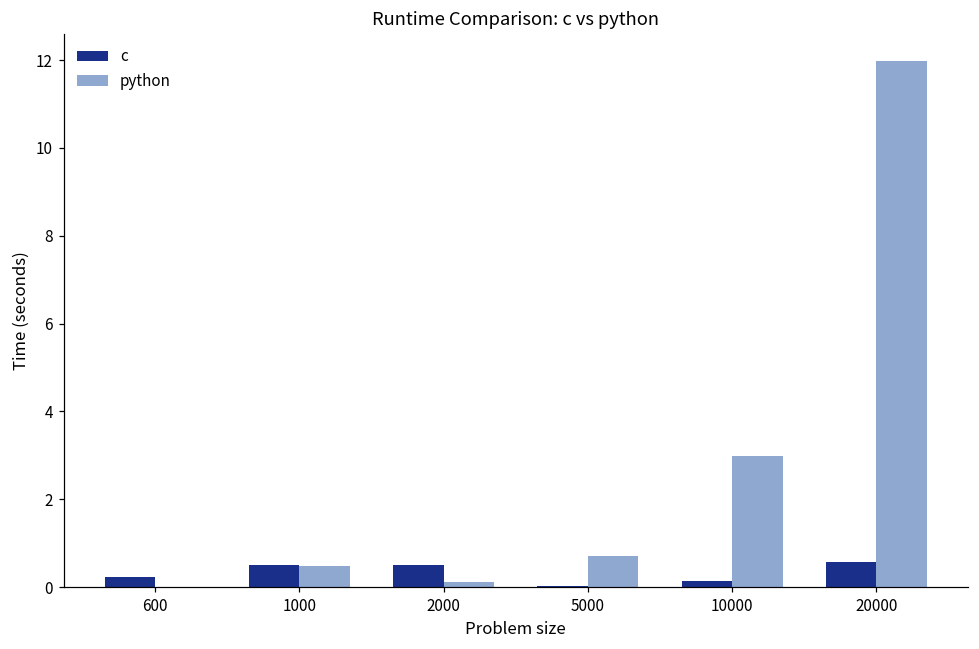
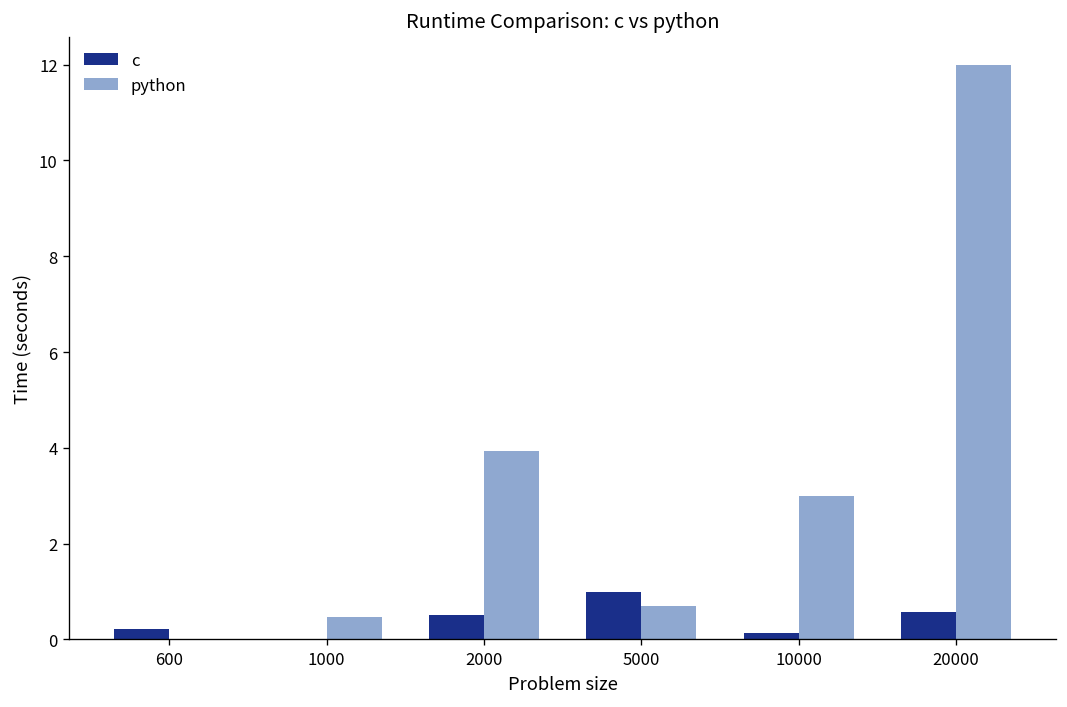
c, 1000: 0.5 -> 0.0
python, 2000: 0.1 -> 3.9
c, 5000: 0.0 -> 1.0
